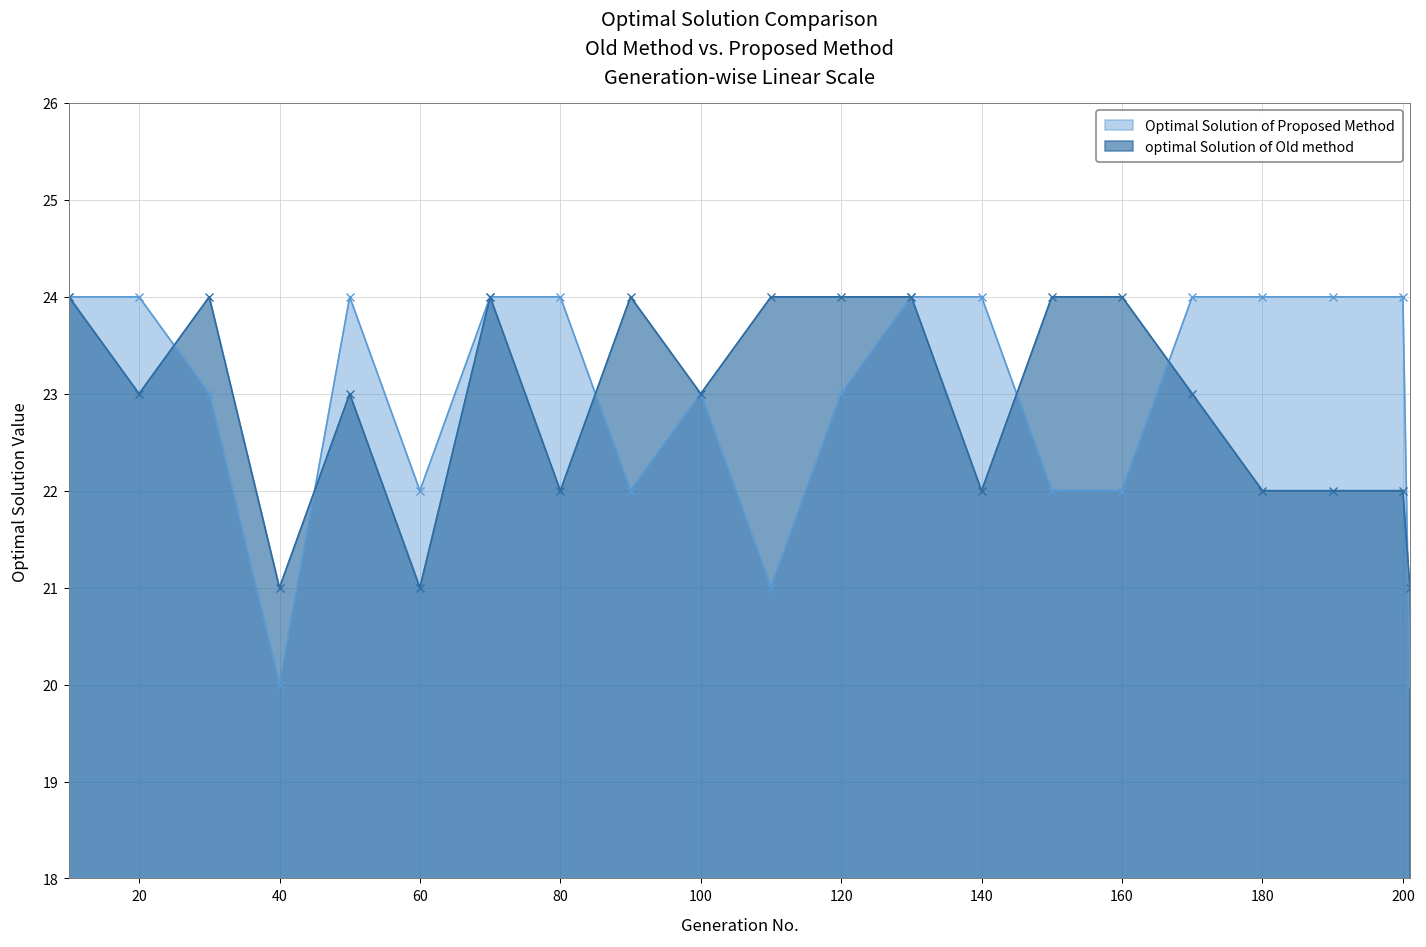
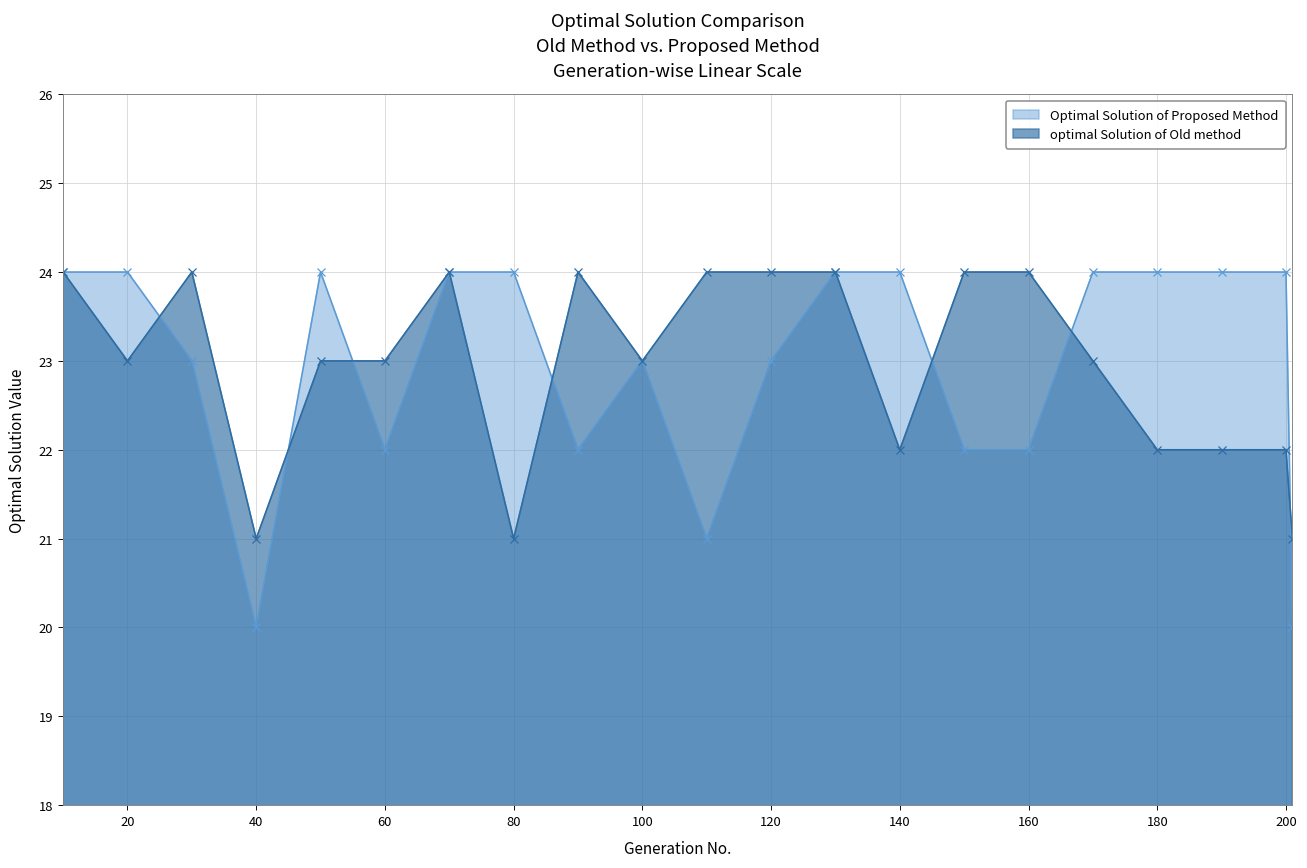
optimal Solution of Old method, 60: 21 -> 23
optimal Solution of Old method, 80: 22 -> 21
